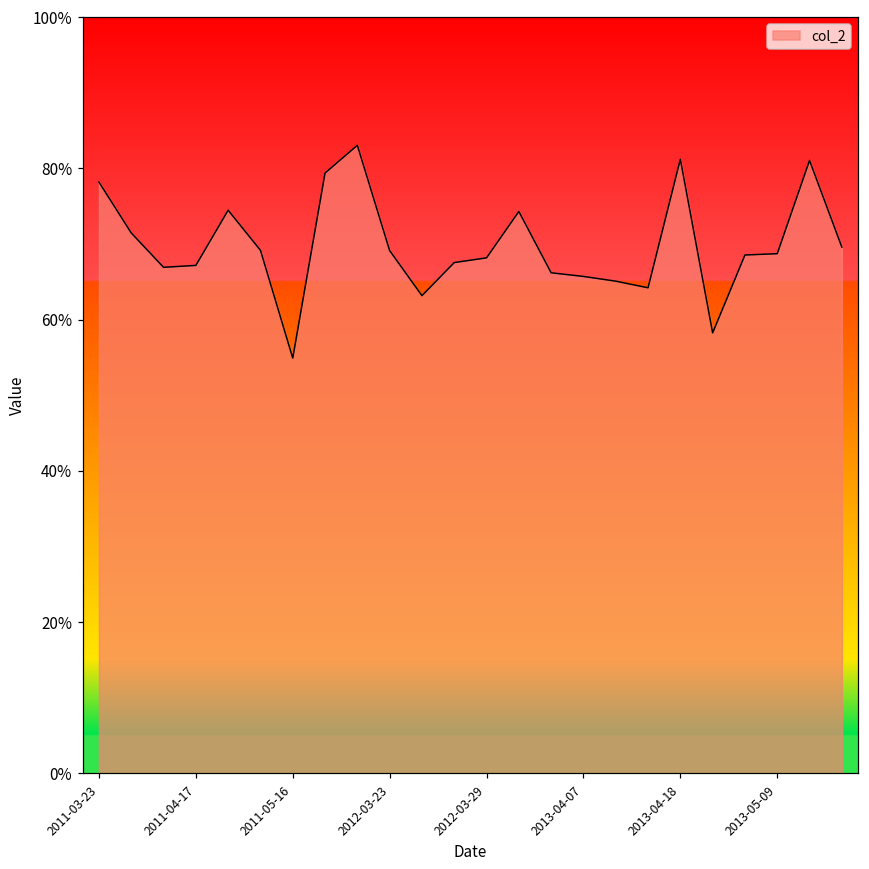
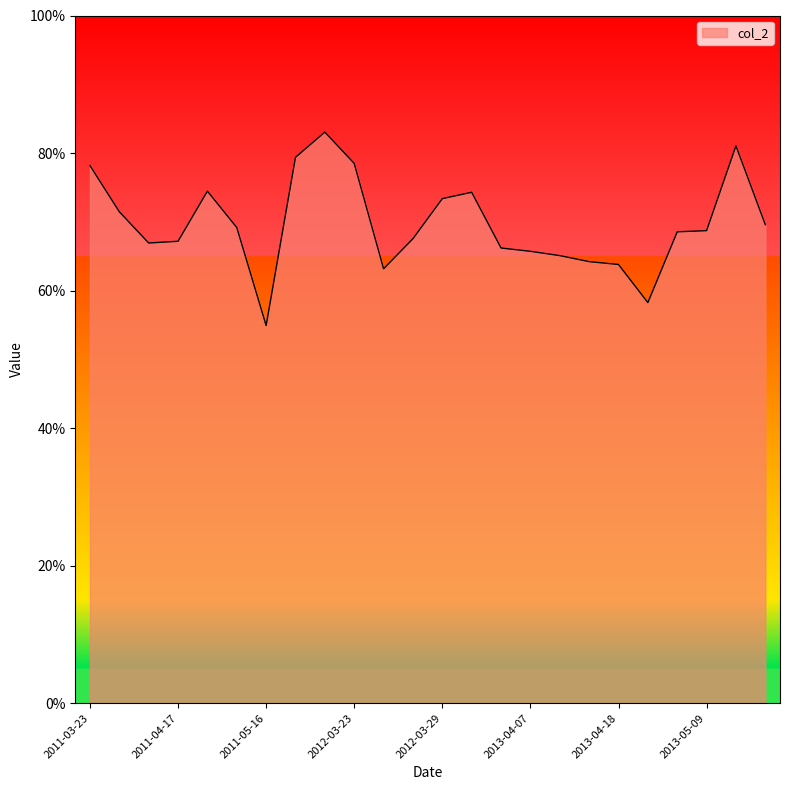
2012-03-23: 69% -> 78%
2012-03-29: 68% -> 73%
2013-04-18: 81% -> 64%
